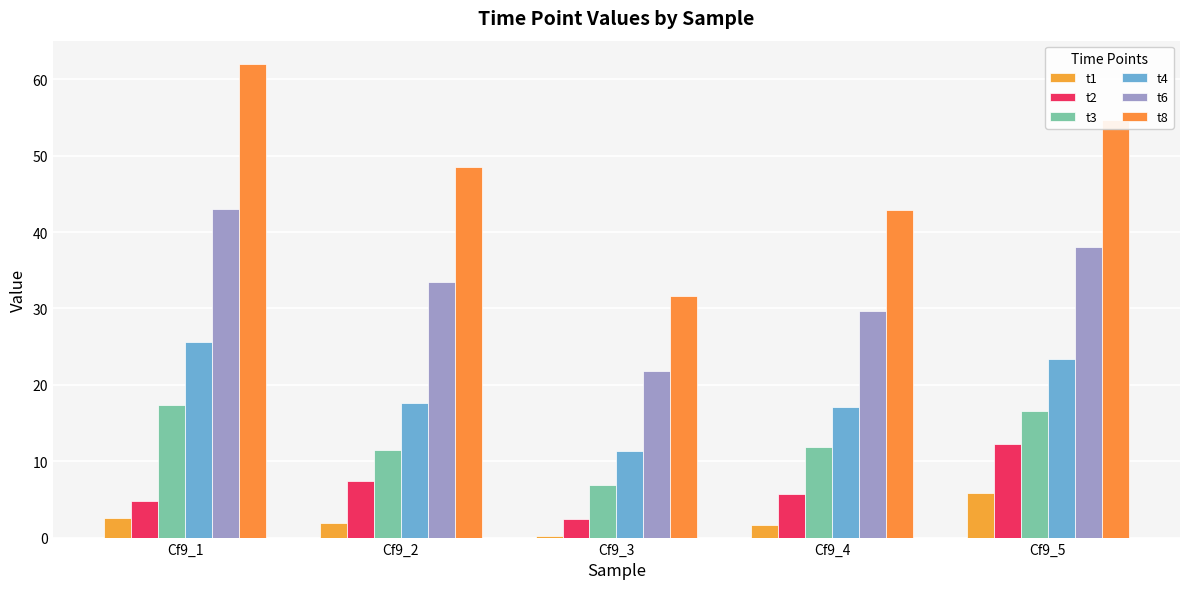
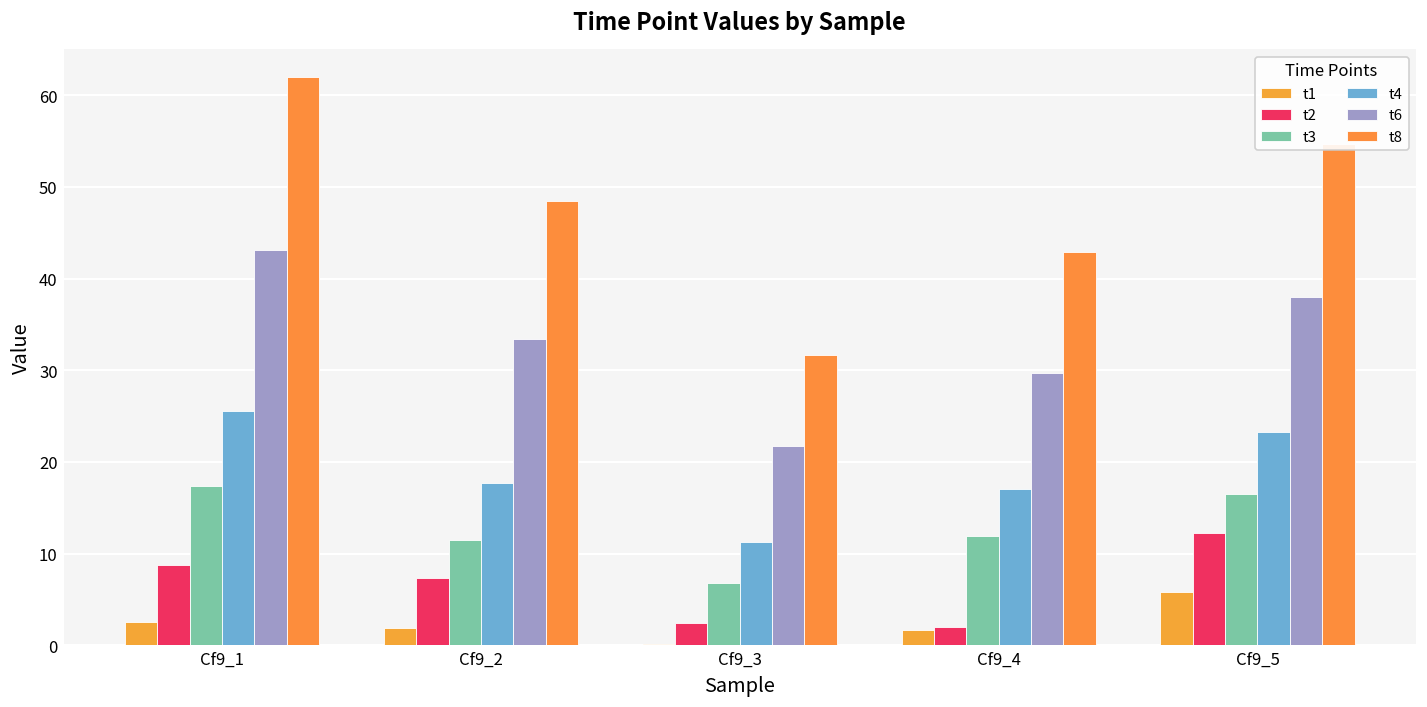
t2, Cf9_1: 5 -> 9
t2, Cf9_4: 6 -> 2
